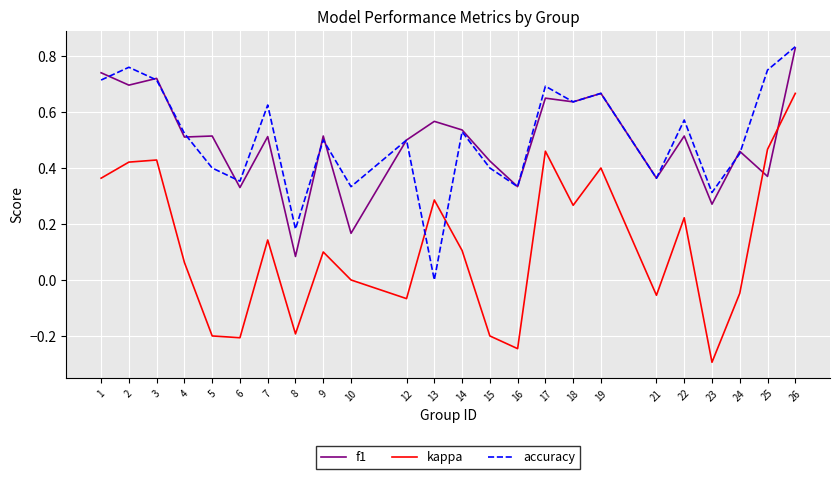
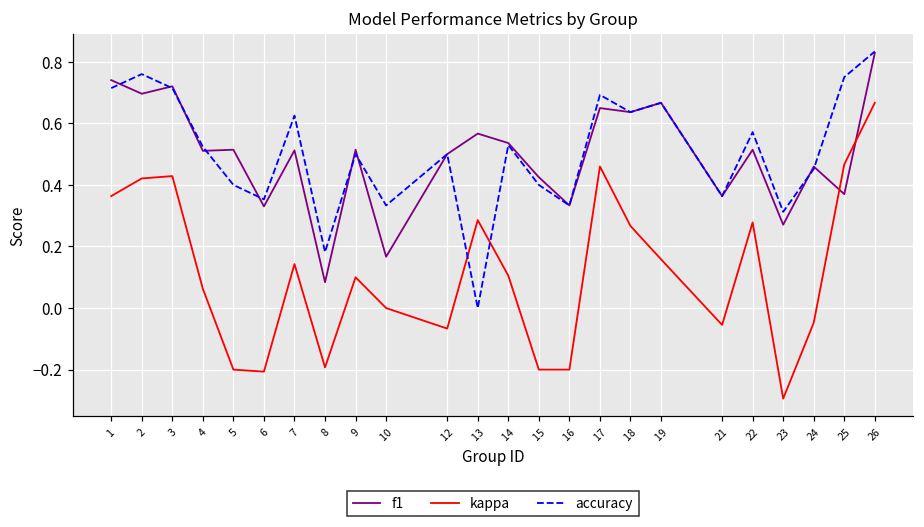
kappa, 16: -0.25 -> -0.20
kappa, 19: 0.40 -> 0.16
kappa, 22: 0.22 -> 0.28
